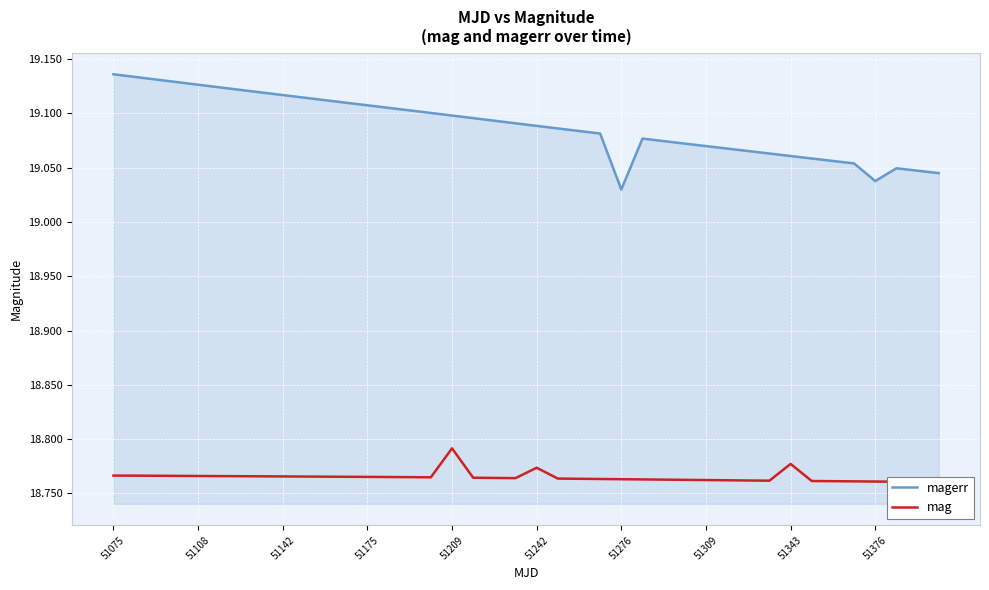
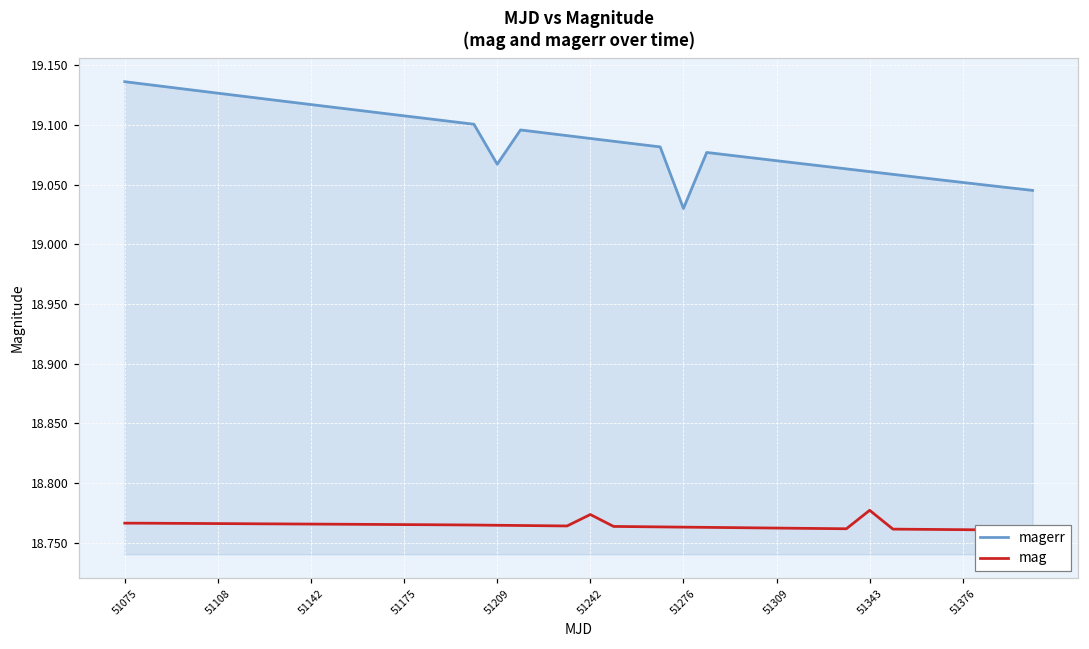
magerr, 51209: 19.098 -> 19.067
mag, 51209: 18.791 -> 18.765
magerr, 51376: 19.038 -> 19.052
